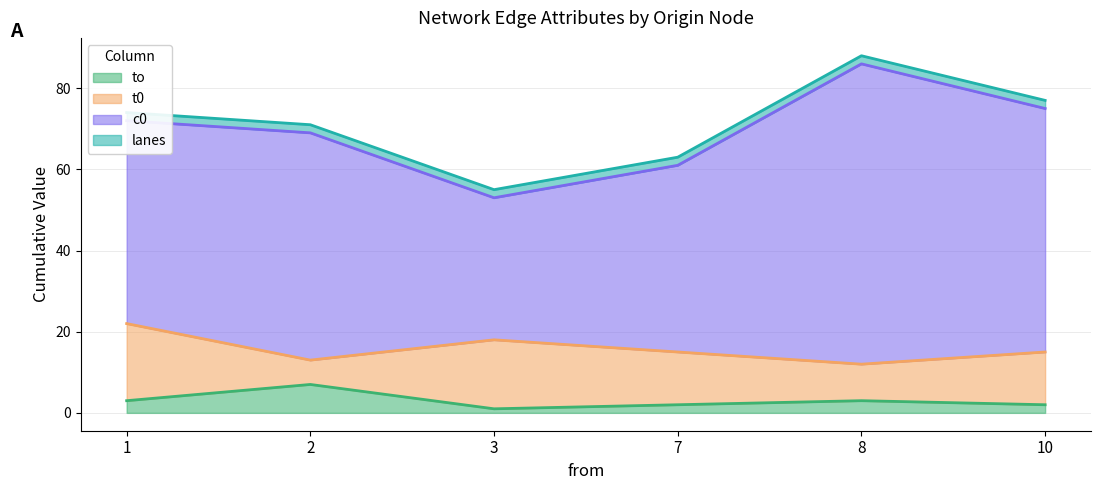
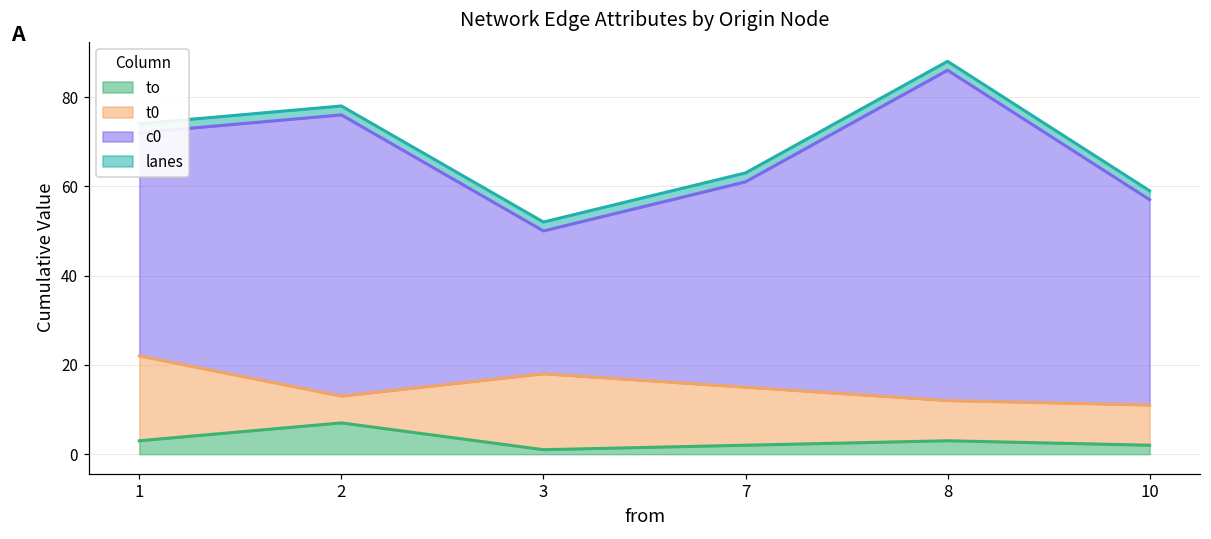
c0, 2: 56 -> 63
c0, 3: 35 -> 32
t0, 10: 13 -> 9
c0, 10: 60 -> 46
